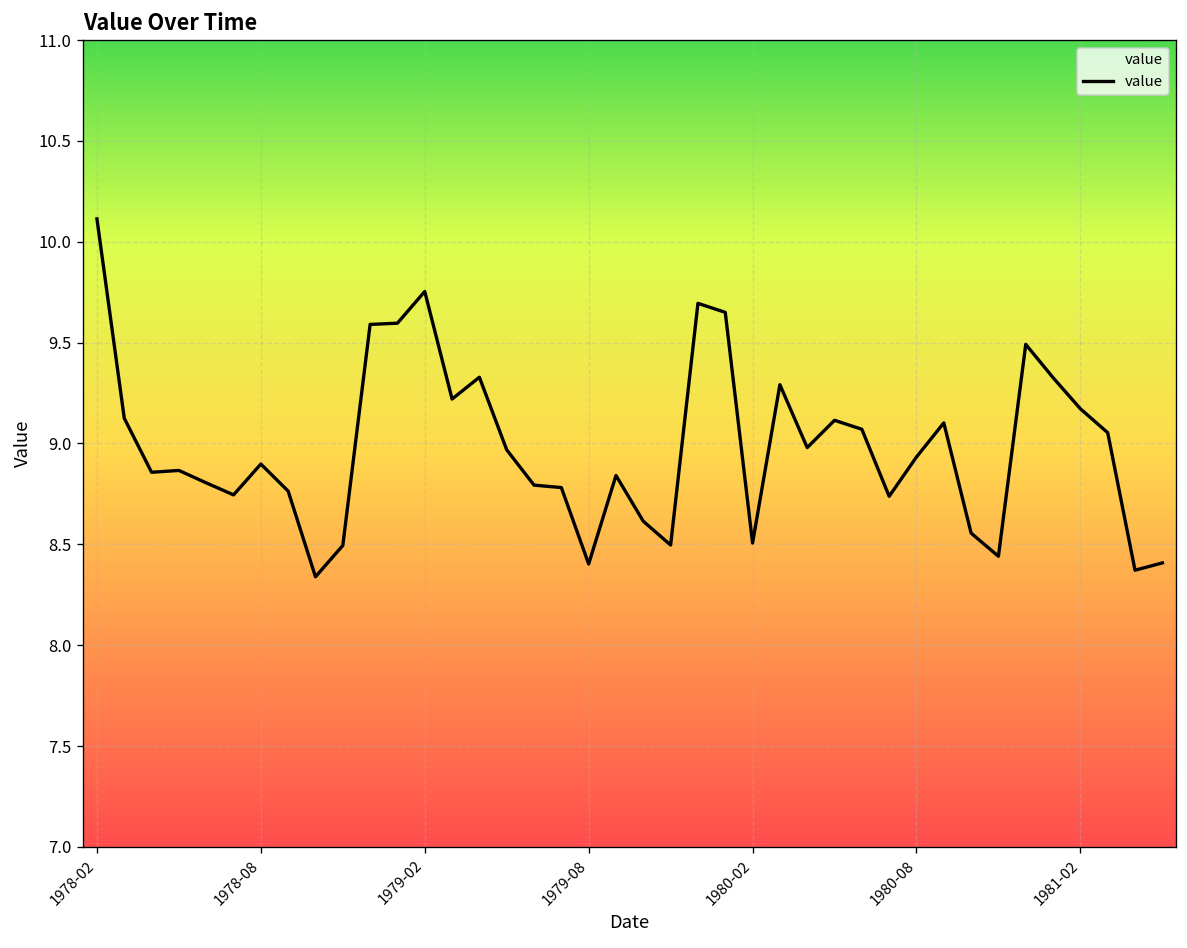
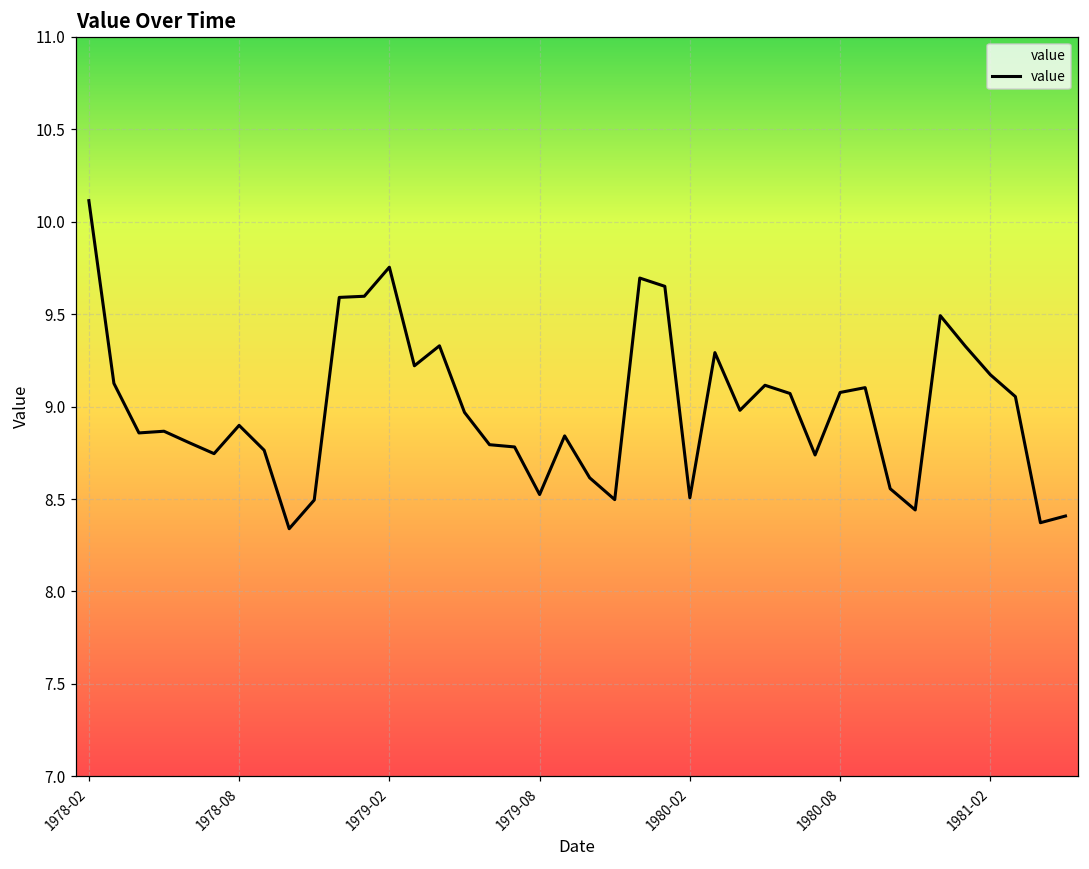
1979-08: 8.40 -> 8.52
1980-08: 8.93 -> 9.08
